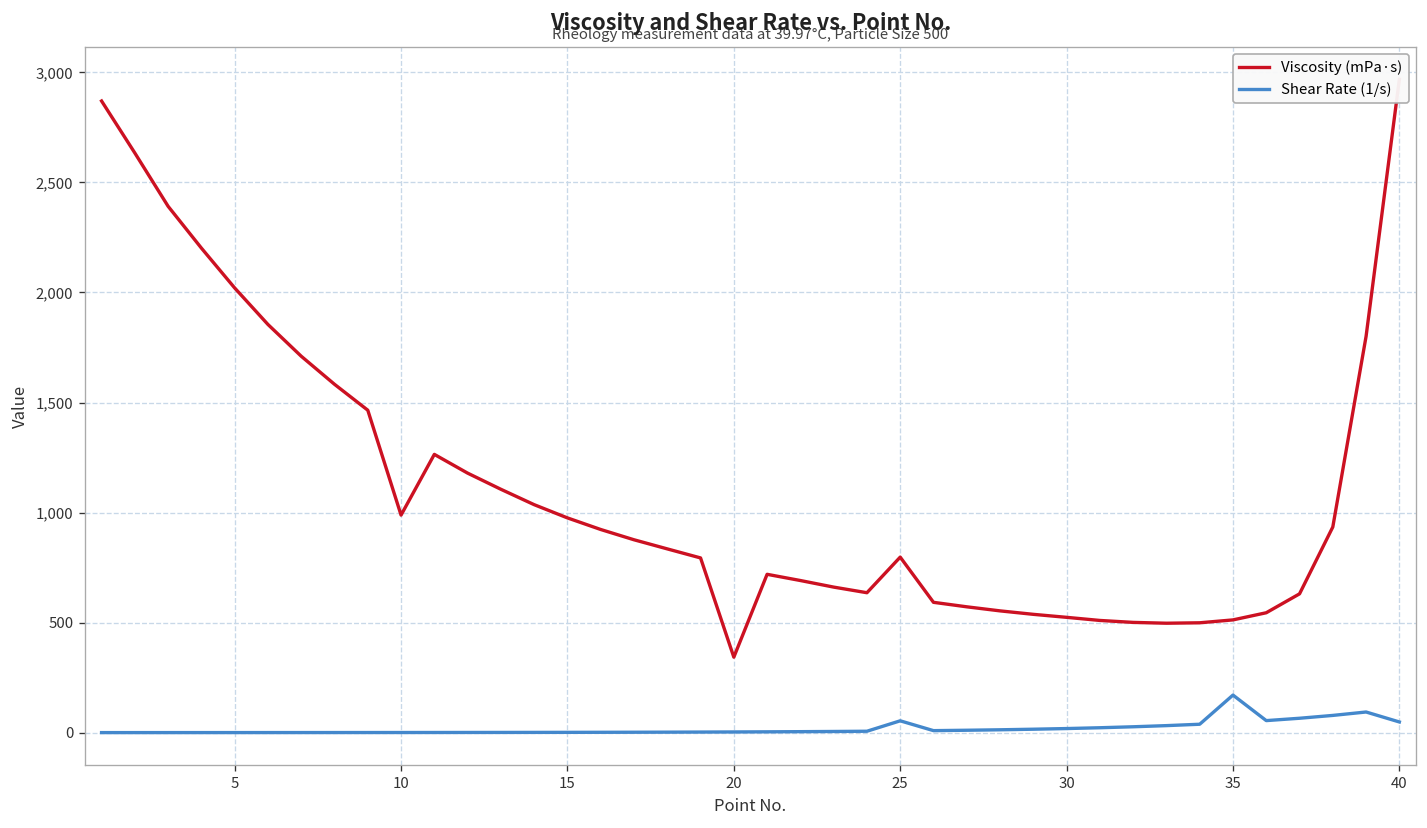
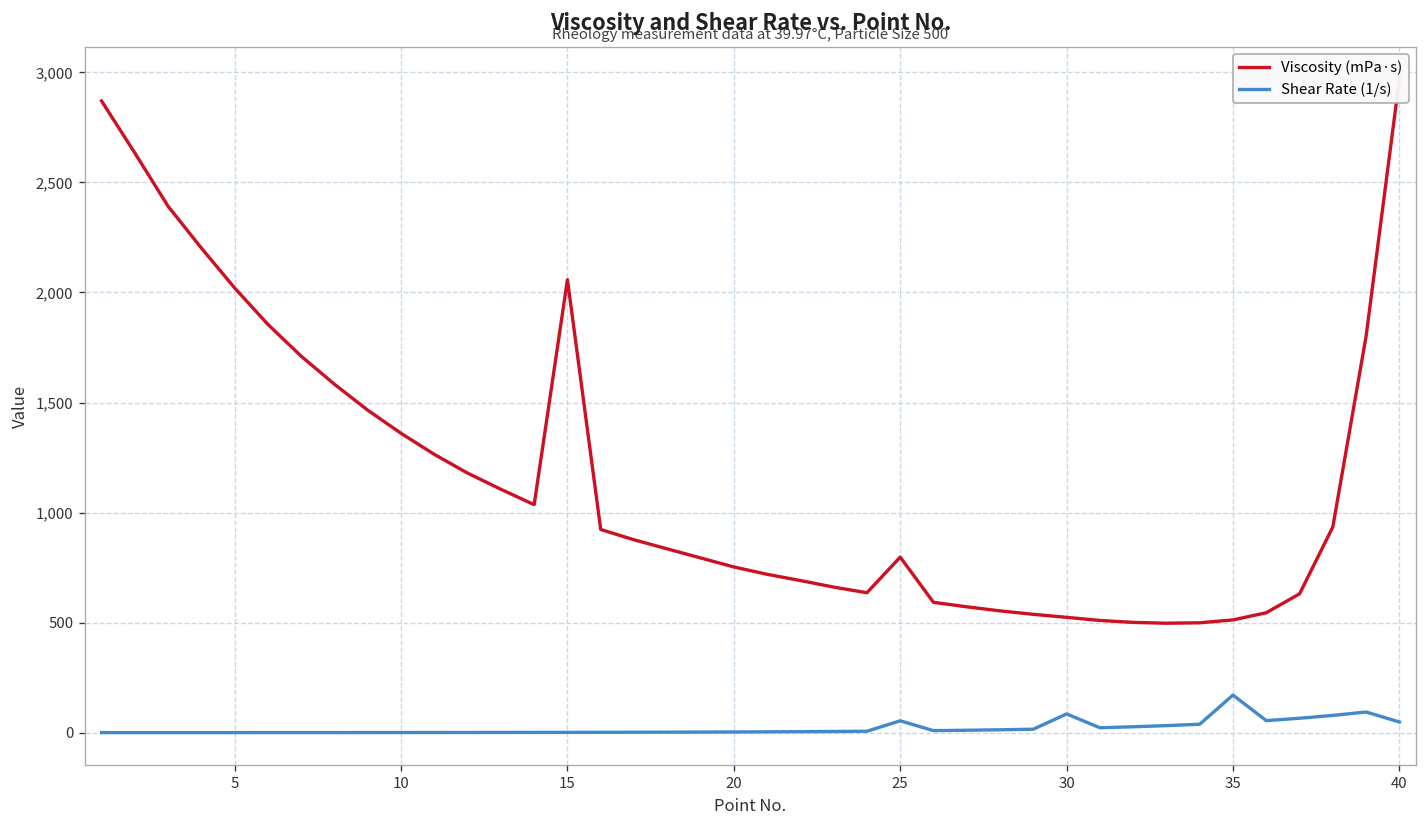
Viscosity (mPa·s), 10: 990 -> 1,360
Viscosity (mPa·s), 15: 980 -> 2,060
Viscosity (mPa·s), 20: 340 -> 750
Shear Rate (1/s), 30: 20 -> 80
